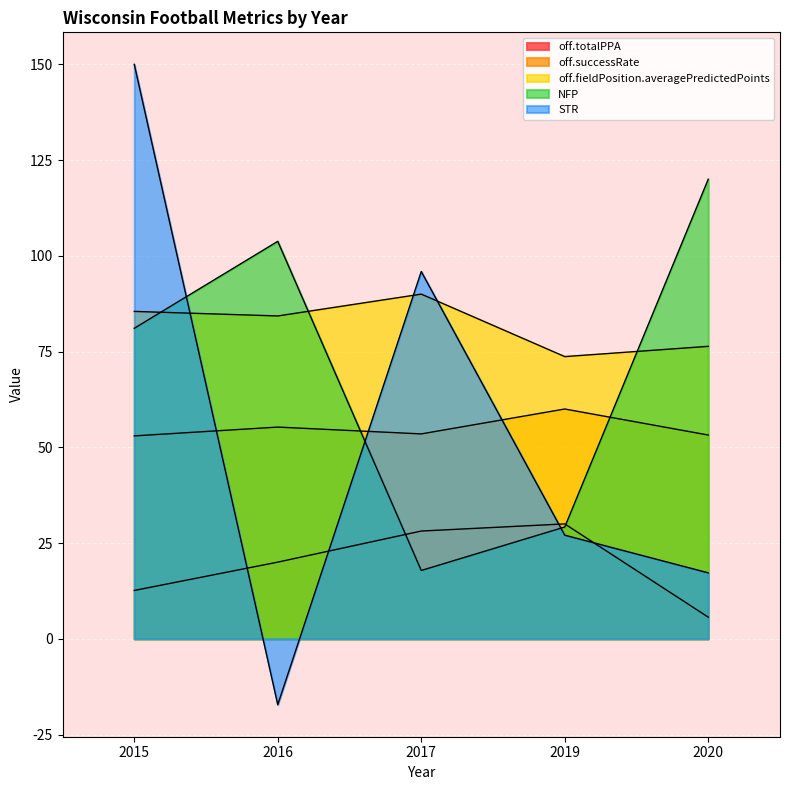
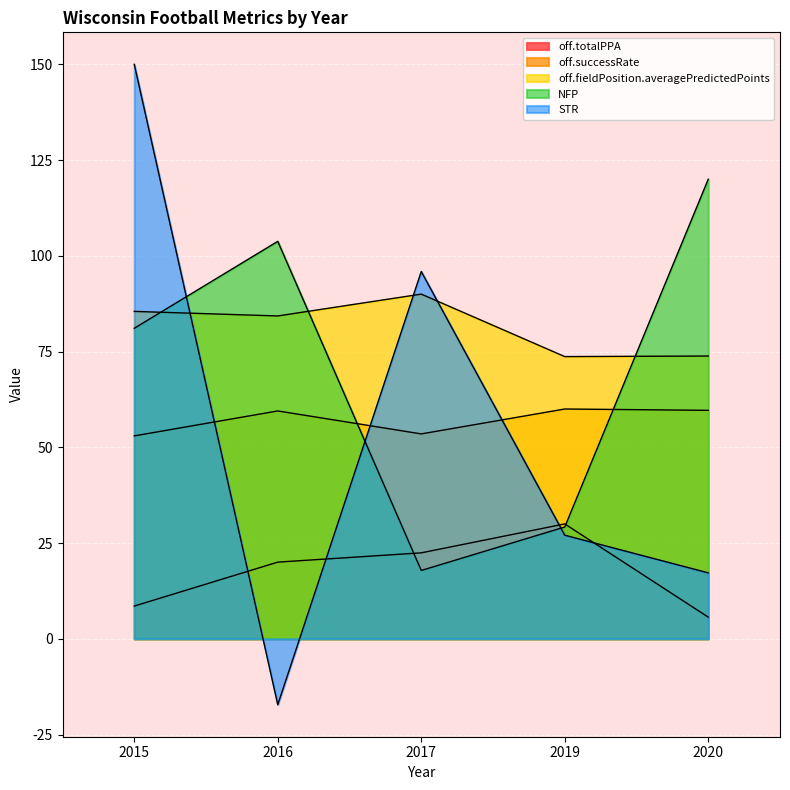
off.totalPPA, 2015: 13 -> 9
off.successRate, 2016: 55 -> 59
off.totalPPA, 2017: 28 -> 22
off.successRate, 2020: 53 -> 60
off.fieldPosition.averagePredictedPoints, 2020: 76 -> 74
